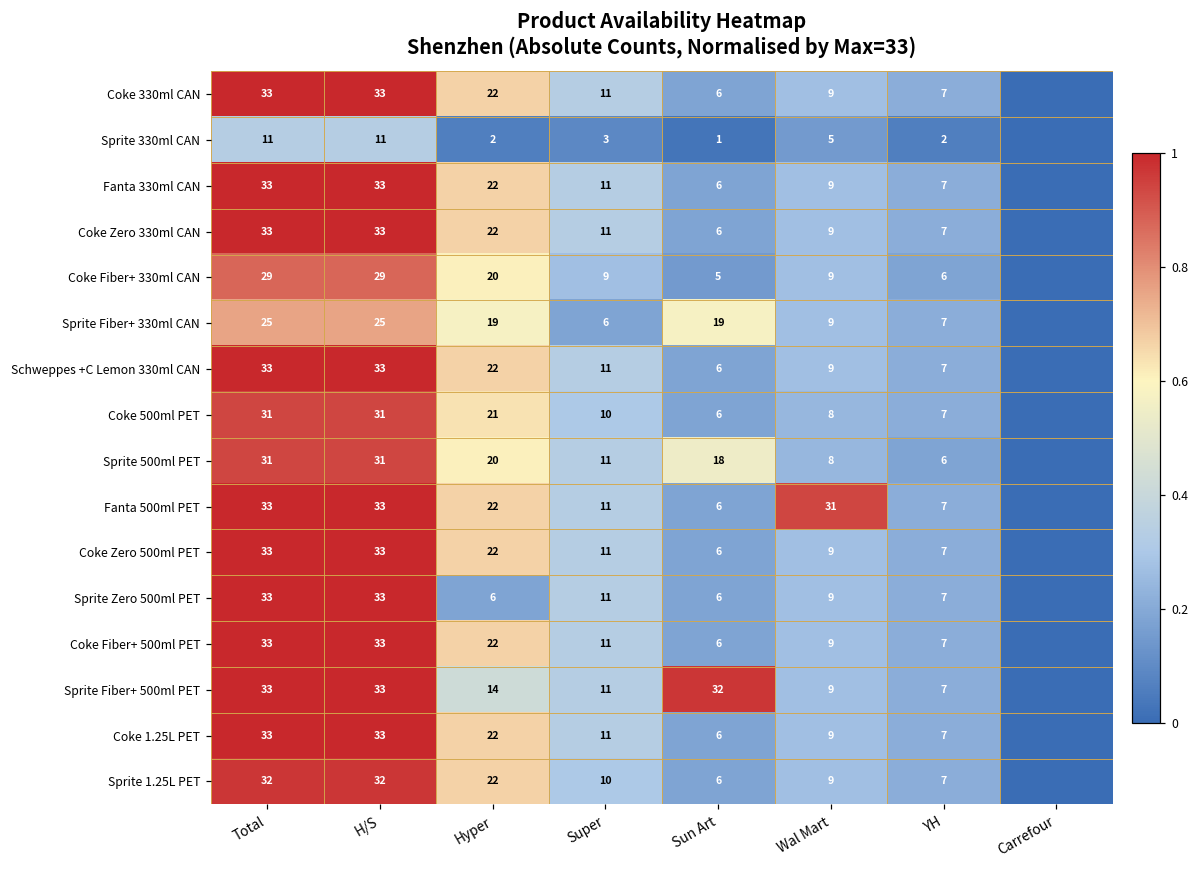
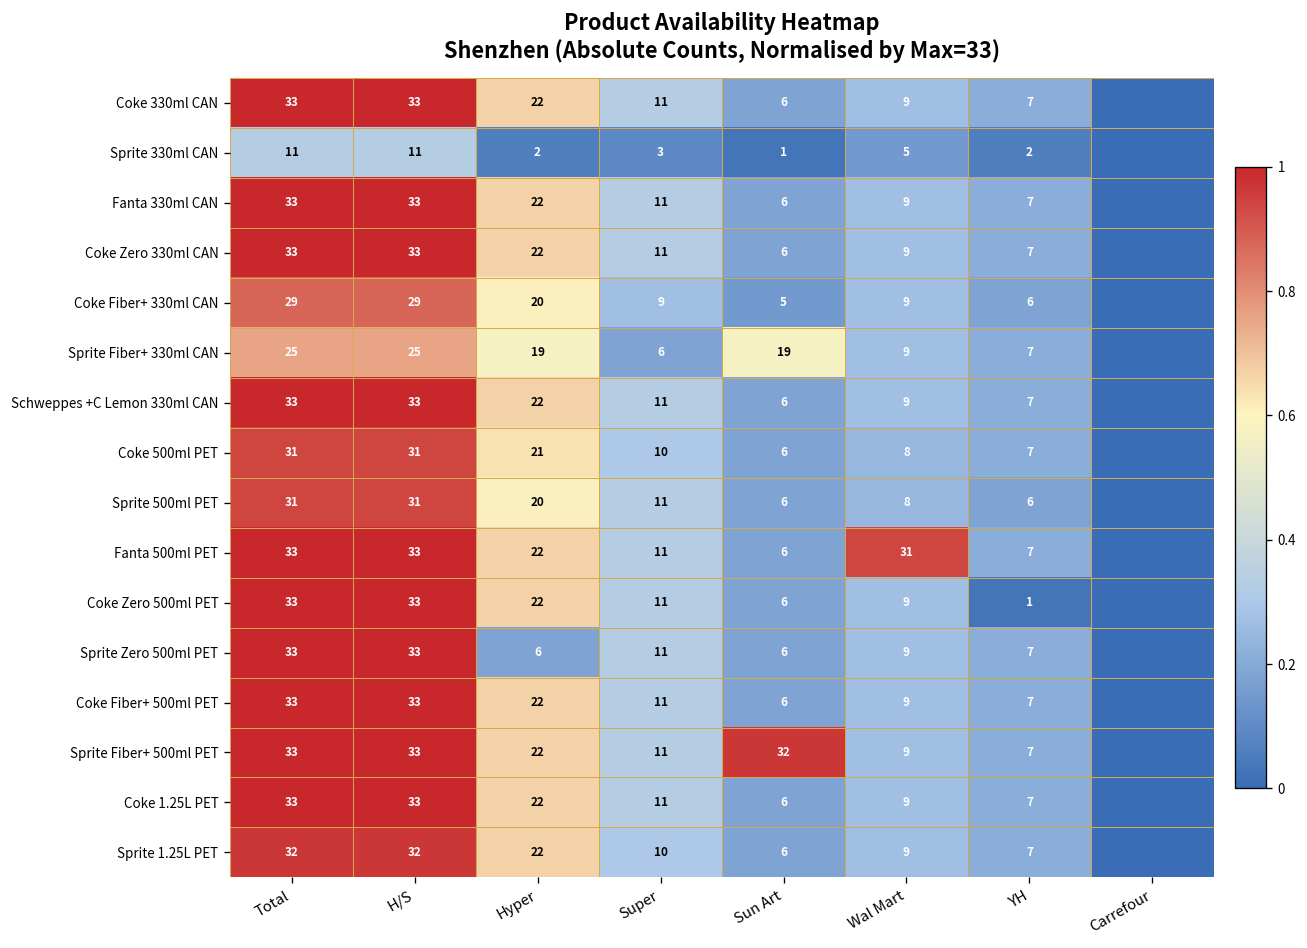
Sprite 500ml PET, Sun Art: 18 -> 6
Coke Zero 500ml PET, YH: 7 -> 1
Sprite Fiber+ 500ml PET, Hyper: 14 -> 22
